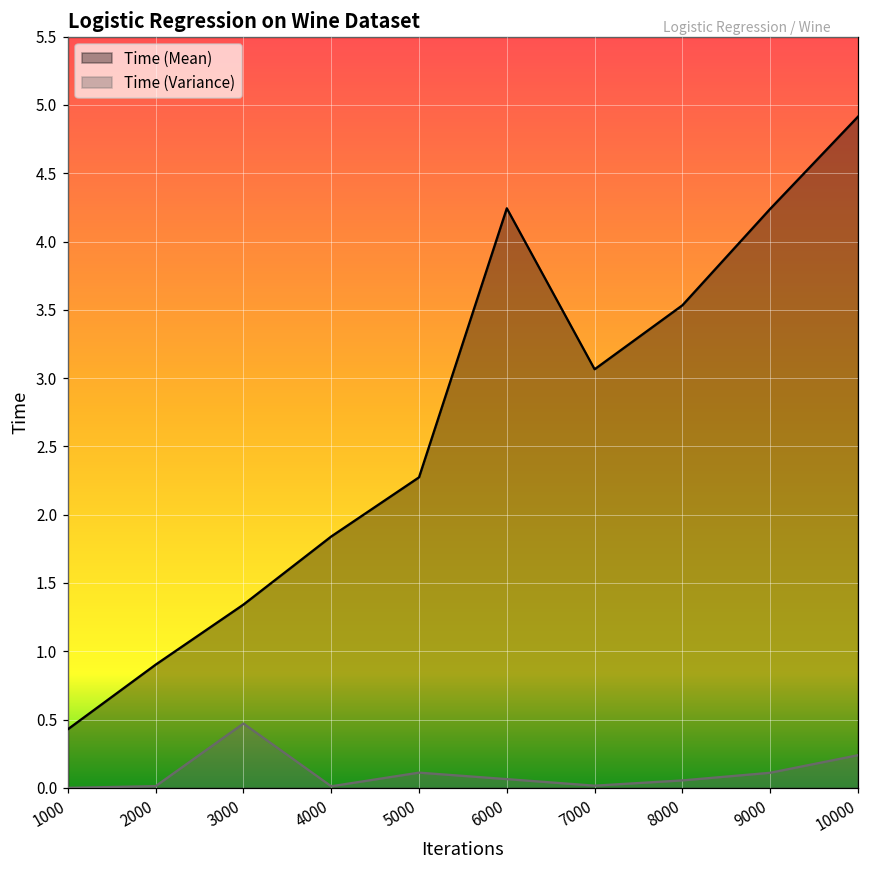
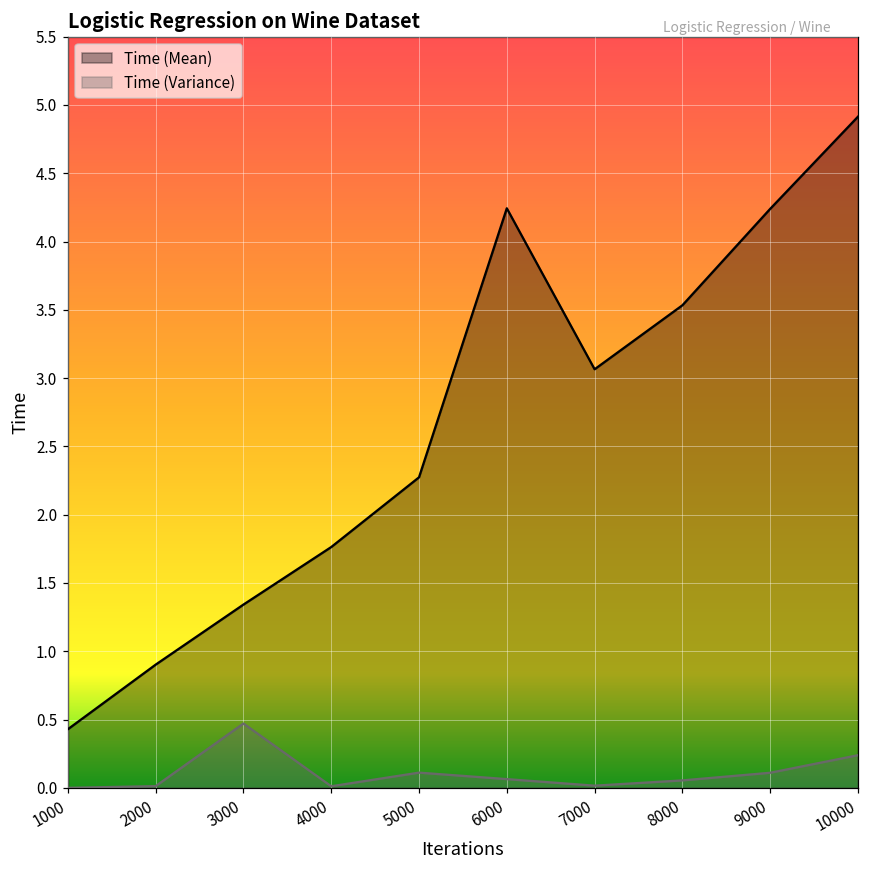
Time (Mean), 4000: 1.84 -> 1.76
